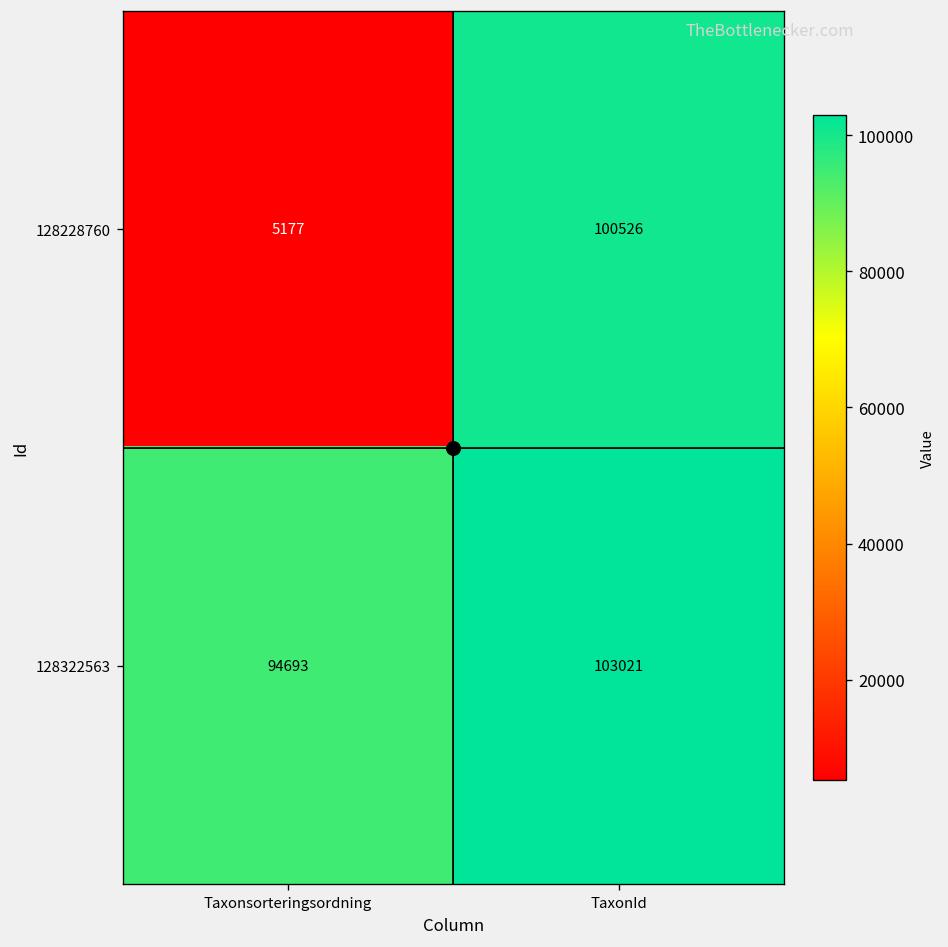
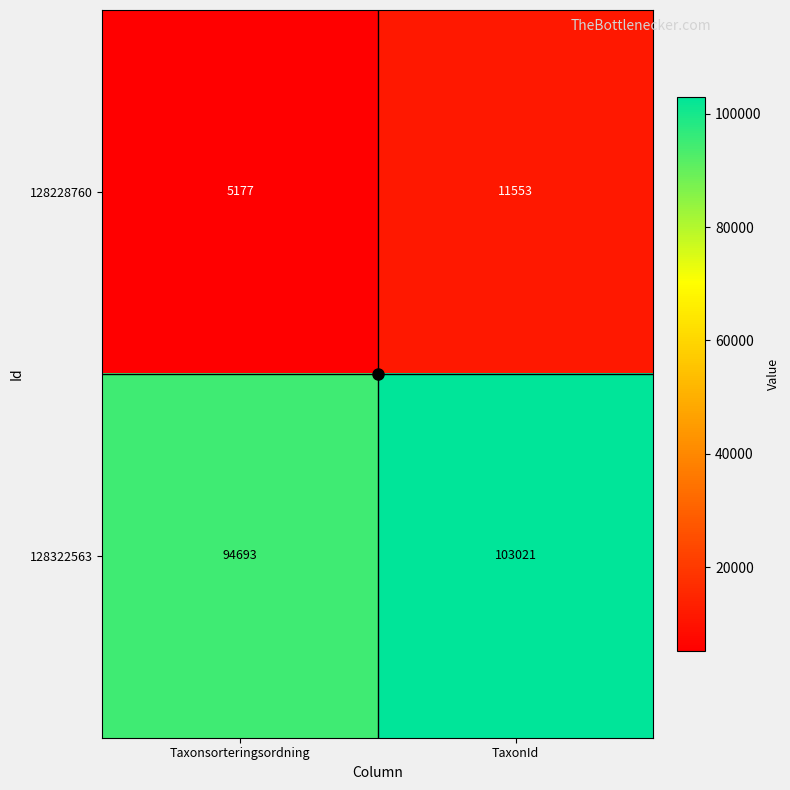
128228760, TaxonId: 100526 -> 11553
